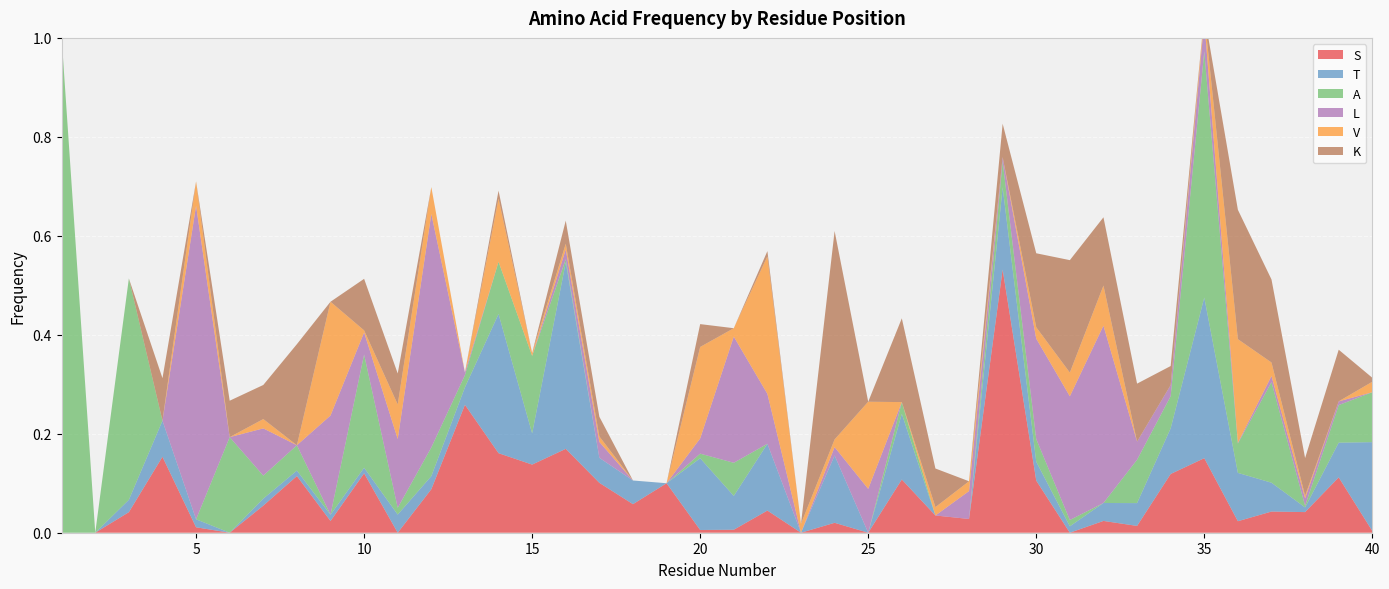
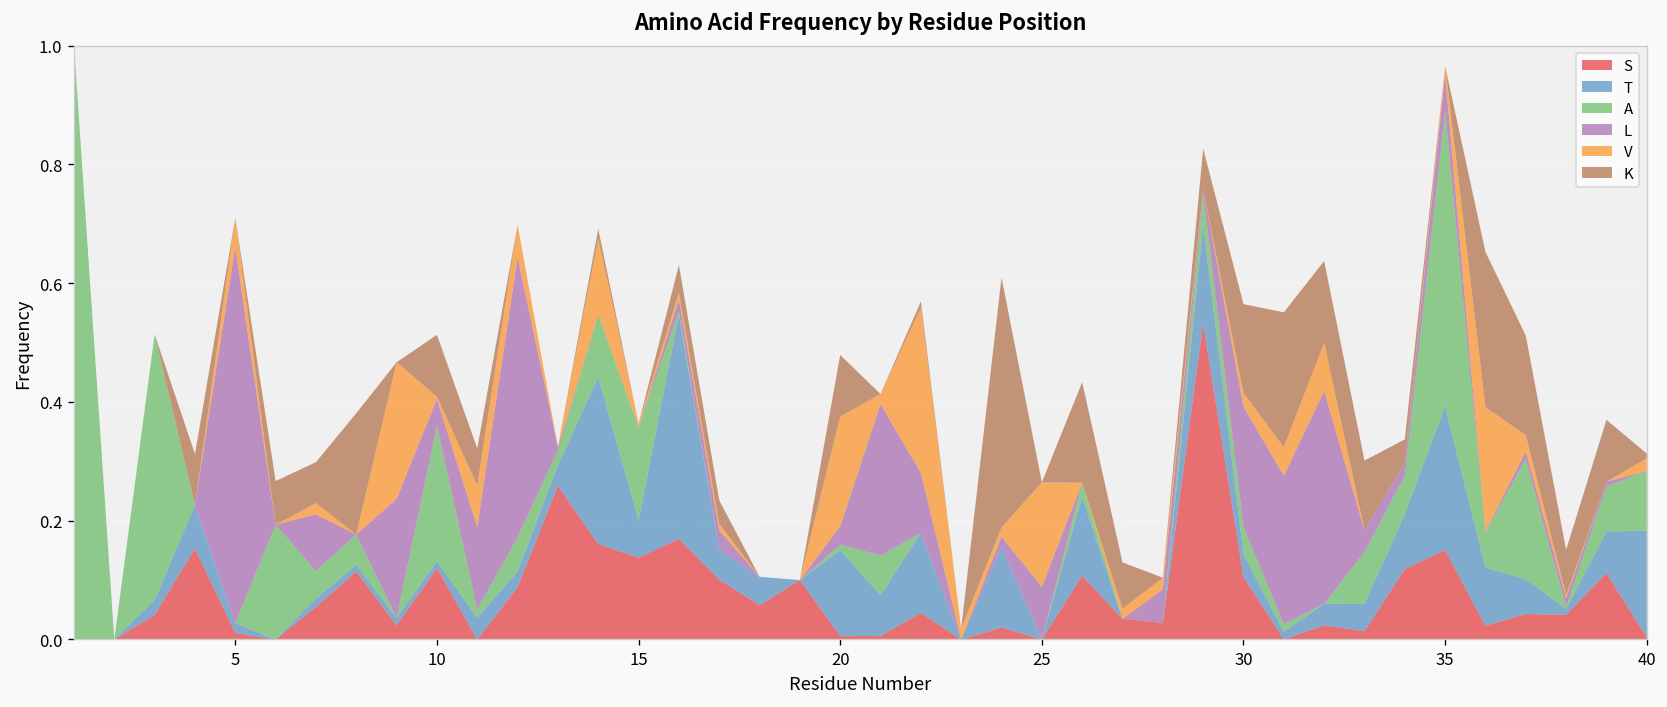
K, 20: 0.05 -> 0.10
T, 35: 0.32 -> 0.24
